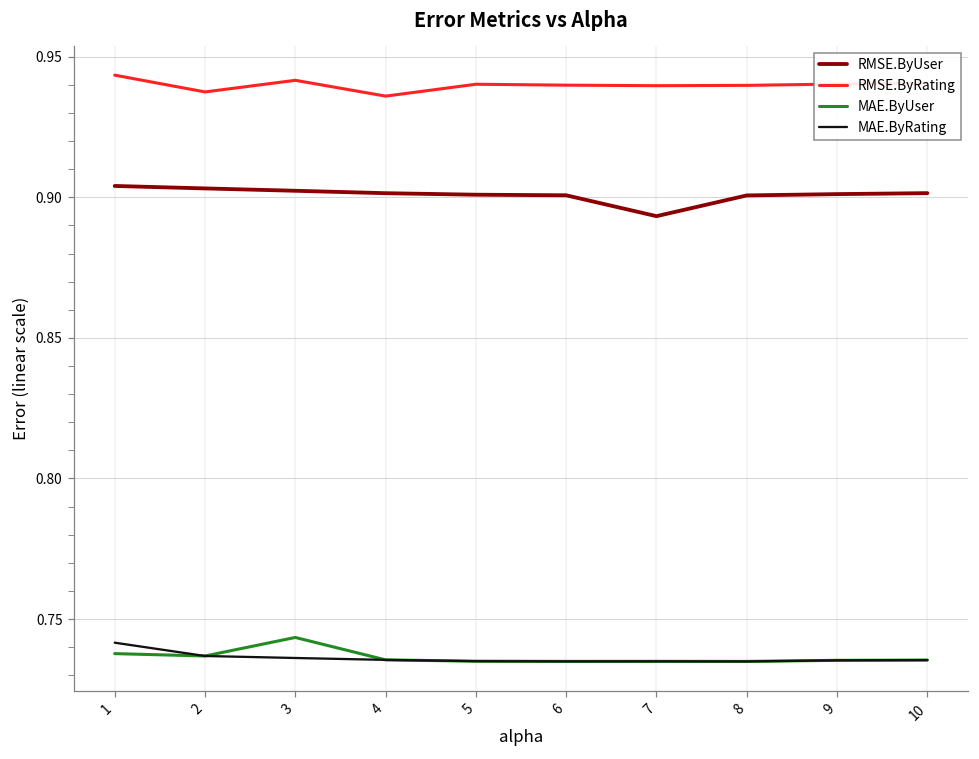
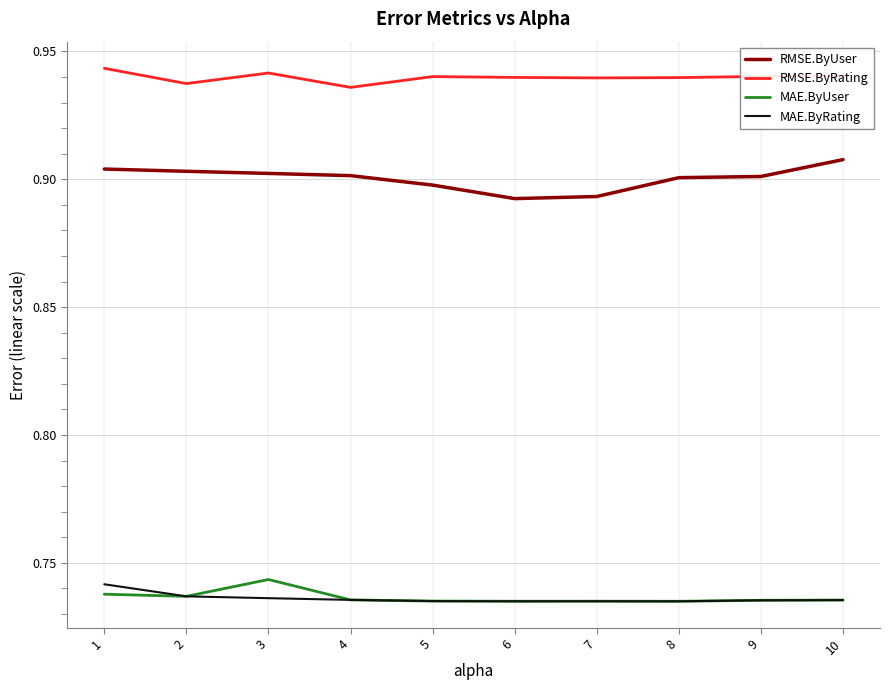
RMSE.ByUser, 5: 0.901 -> 0.898
RMSE.ByUser, 6: 0.901 -> 0.892
RMSE.ByUser, 10: 0.901 -> 0.908
